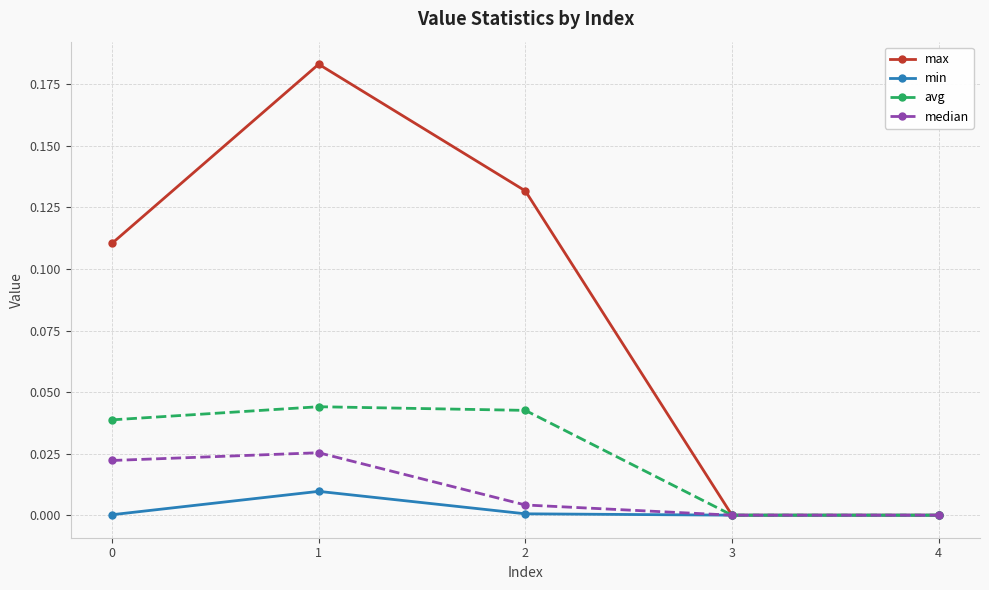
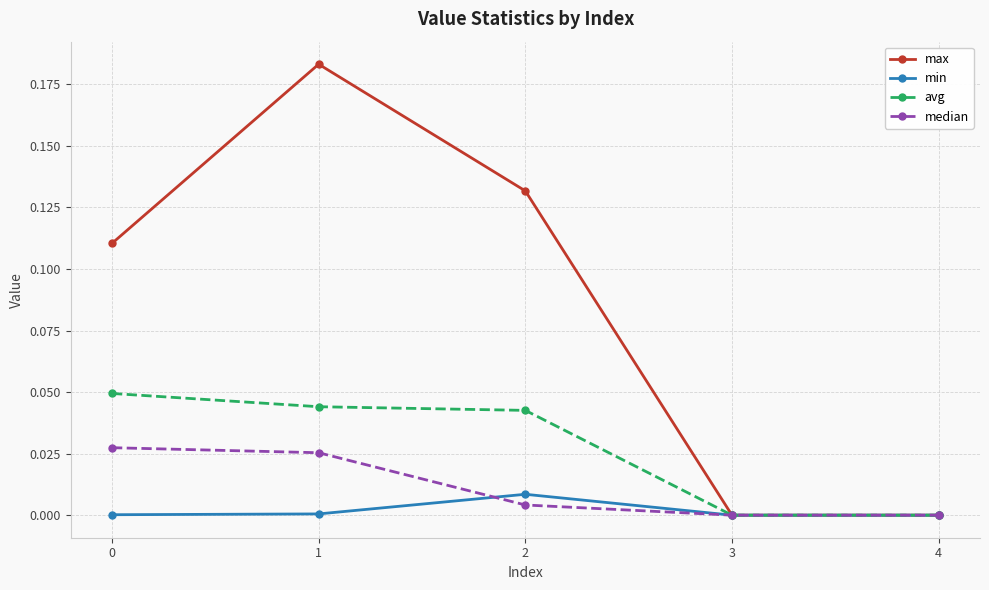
avg, 0: 0.039 -> 0.049
median, 0: 0.022 -> 0.027
min, 1: 0.010 -> 0.001
min, 2: 0.001 -> 0.008
